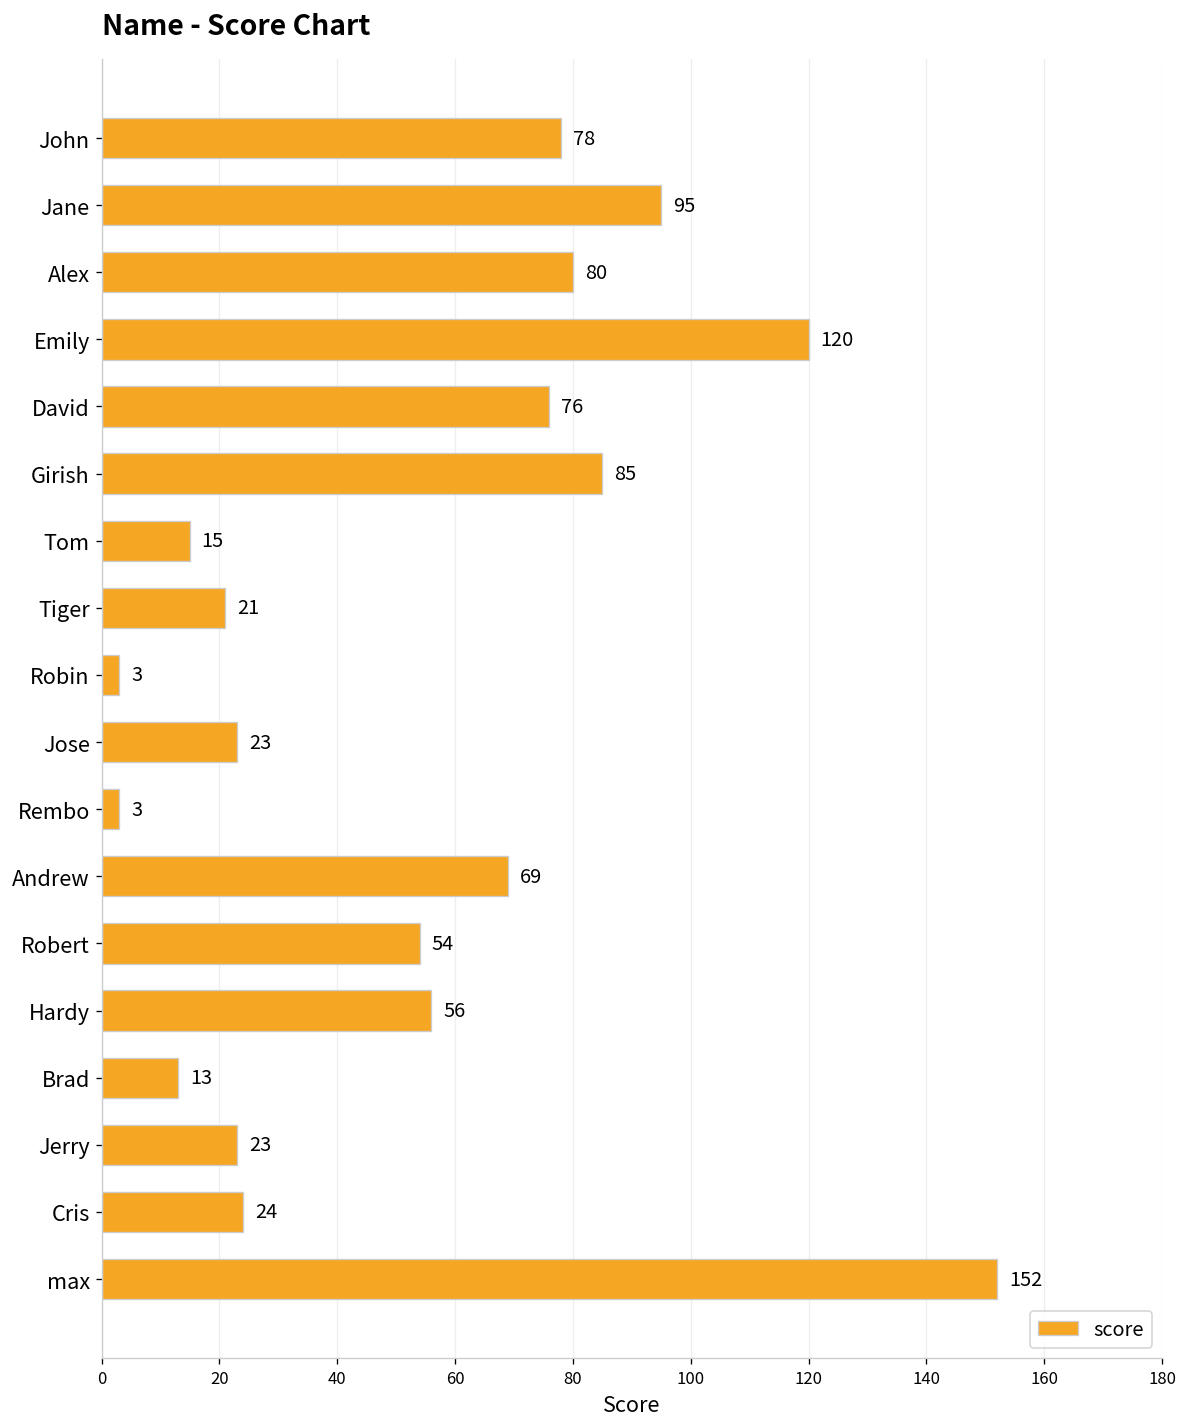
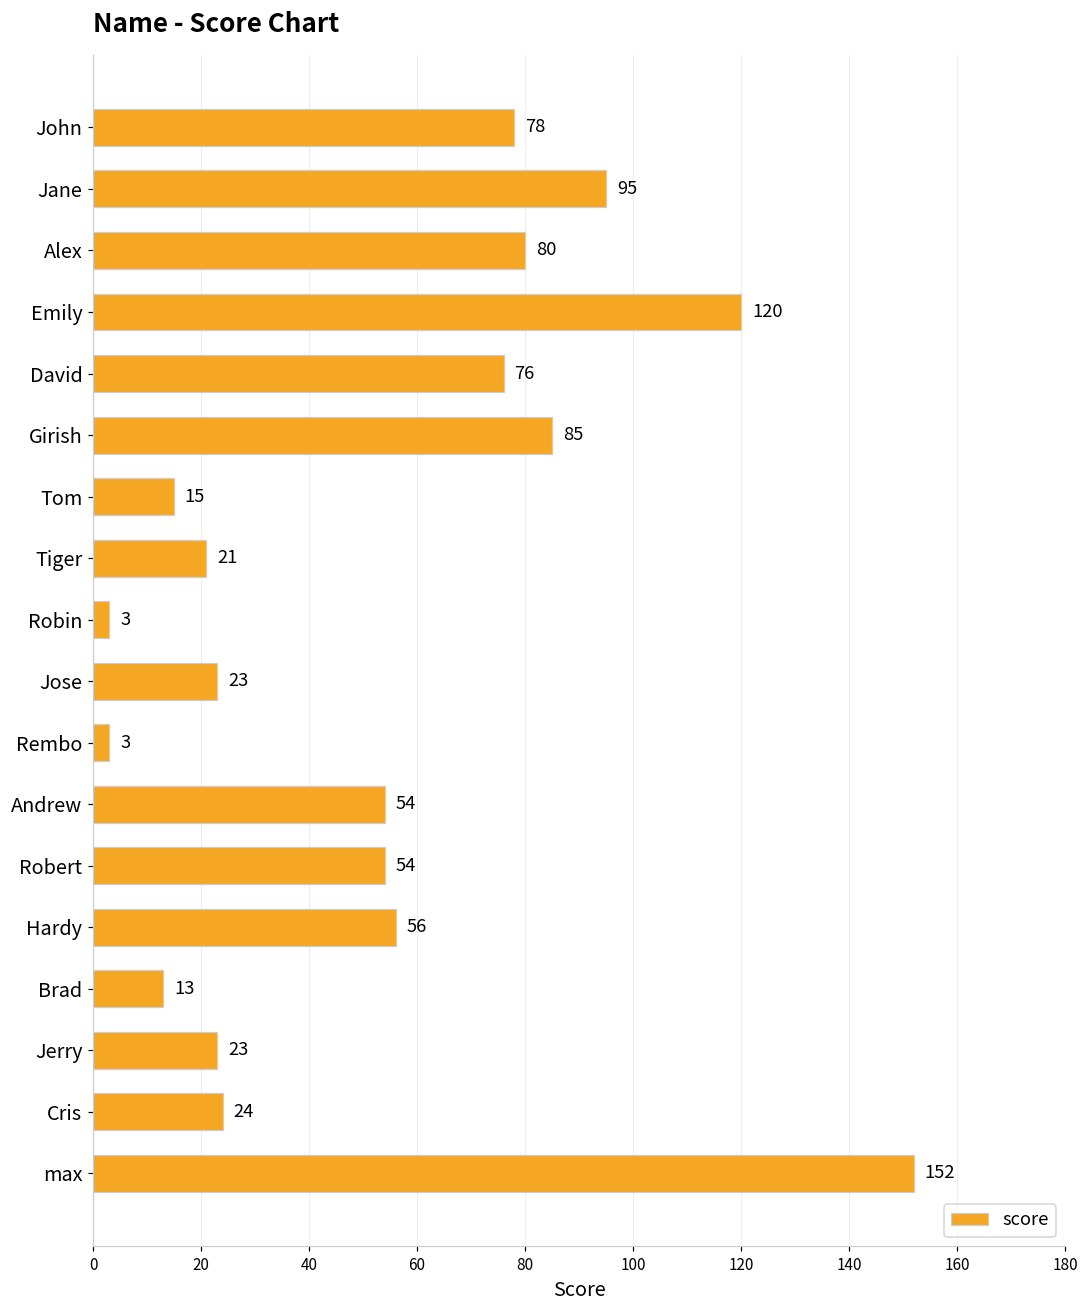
Andrew: 69 -> 54
